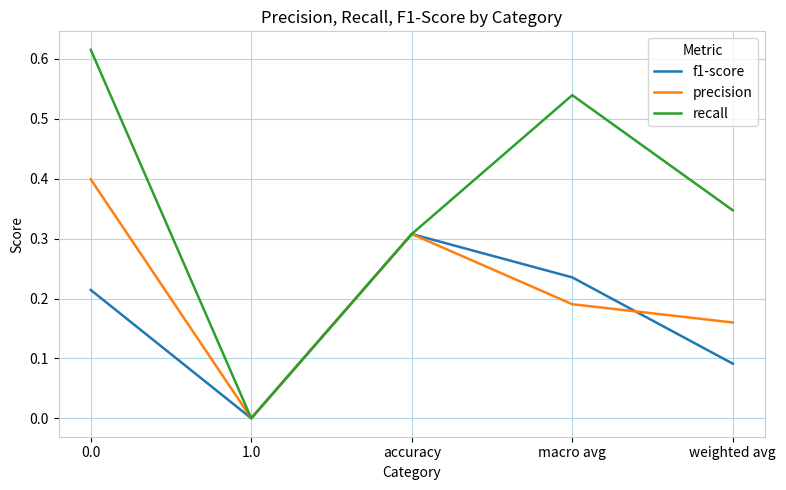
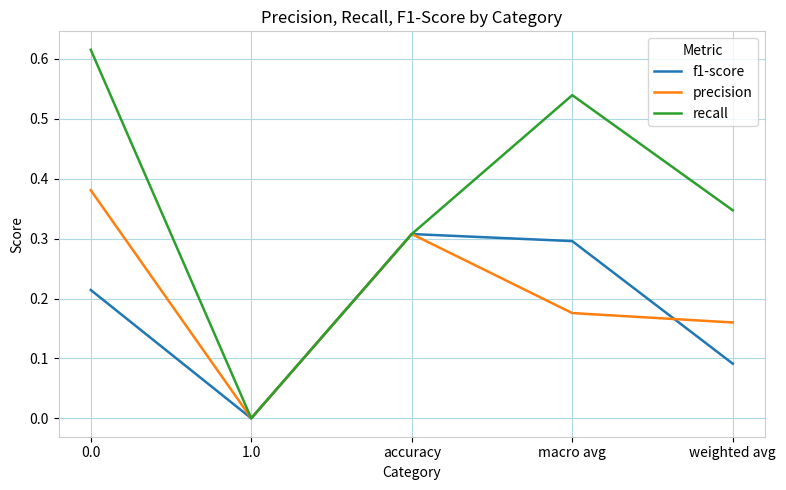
precision, 0.0: 0.40 -> 0.38
f1-score, macro avg: 0.24 -> 0.30
precision, macro avg: 0.19 -> 0.18
